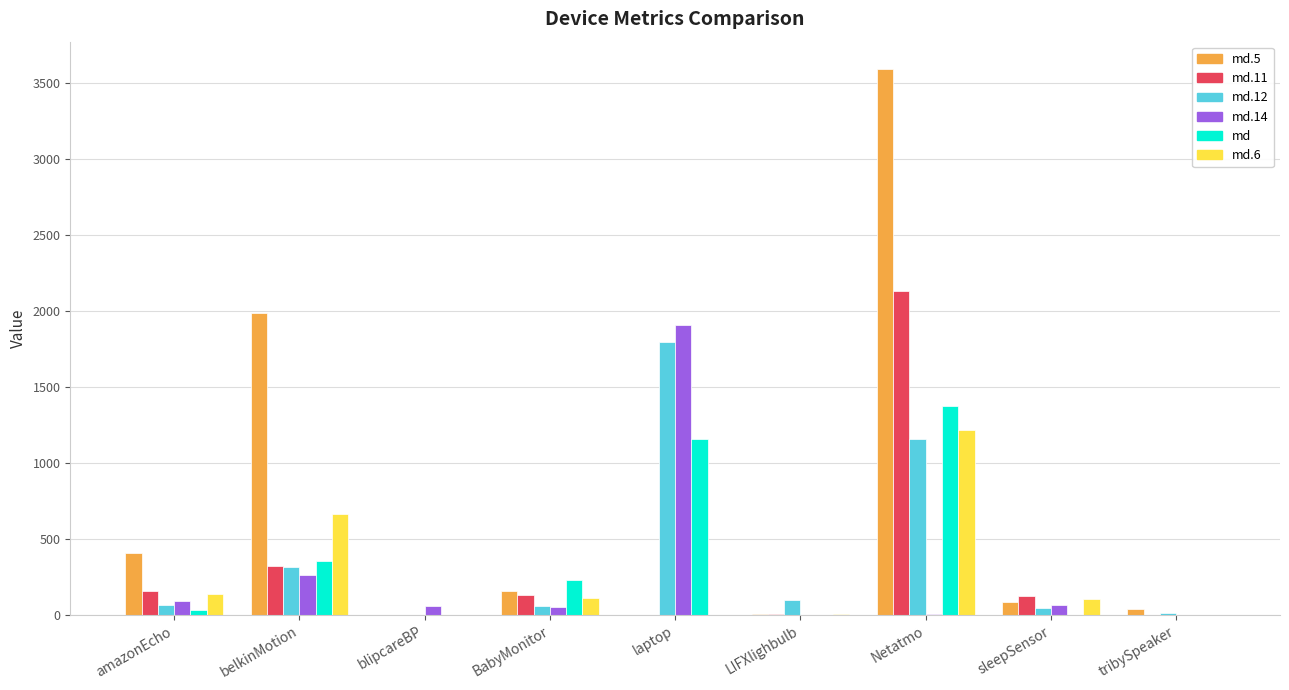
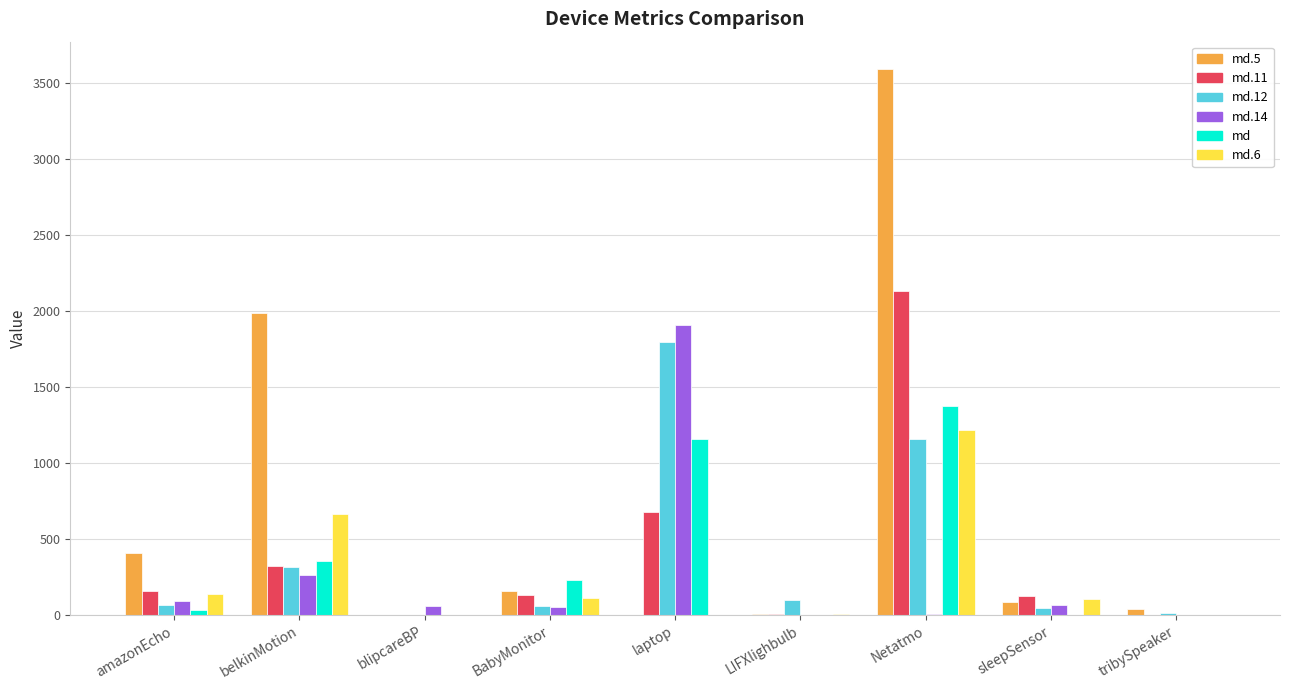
md.11, laptop: 0 -> 680
